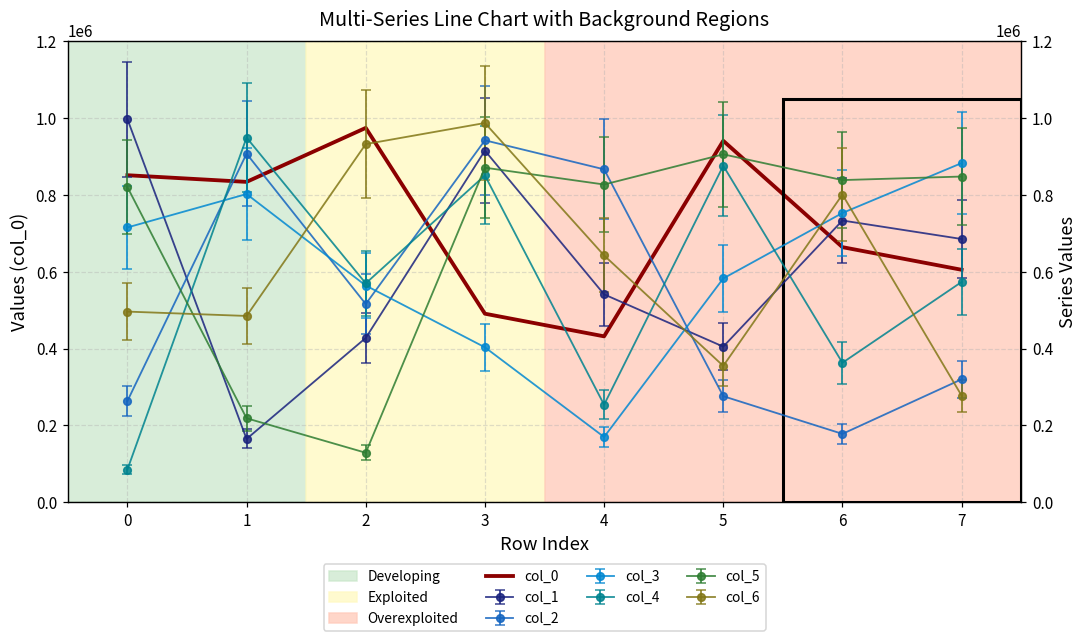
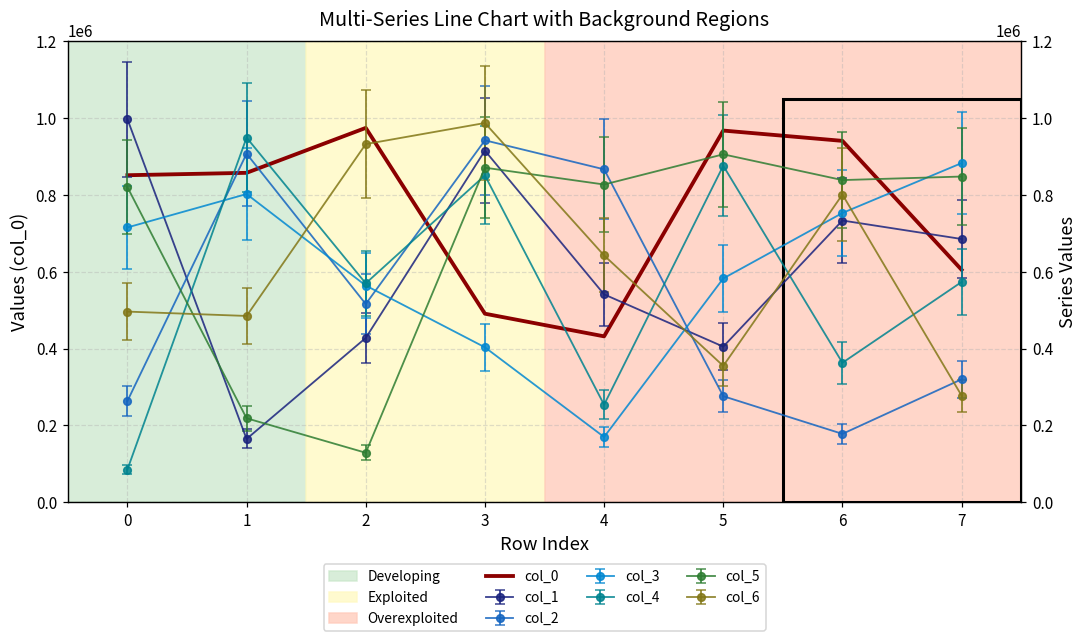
col_0, 1: 830000 -> 860000
col_0, 5: 940000 -> 970000
col_0, 6: 660000 -> 940000
